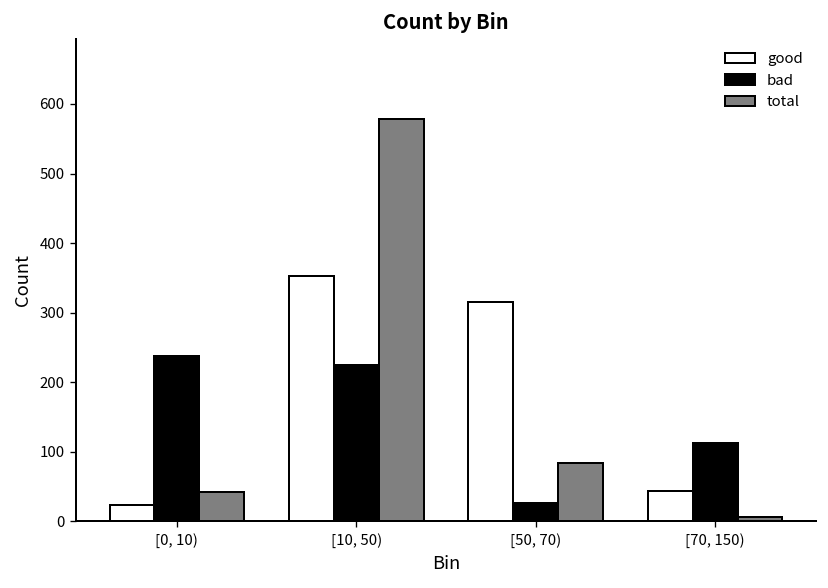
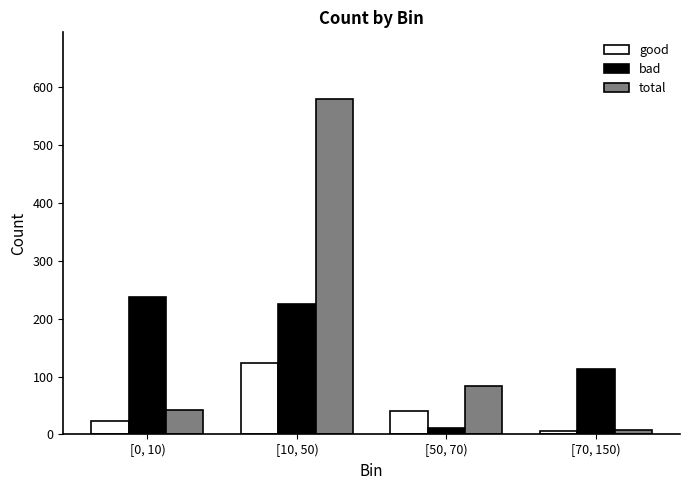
good, [10, 50): 350 -> 120
good, [50, 70): 320 -> 40
bad, [50, 70): 30 -> 10
good, [70, 150): 40 -> 10
